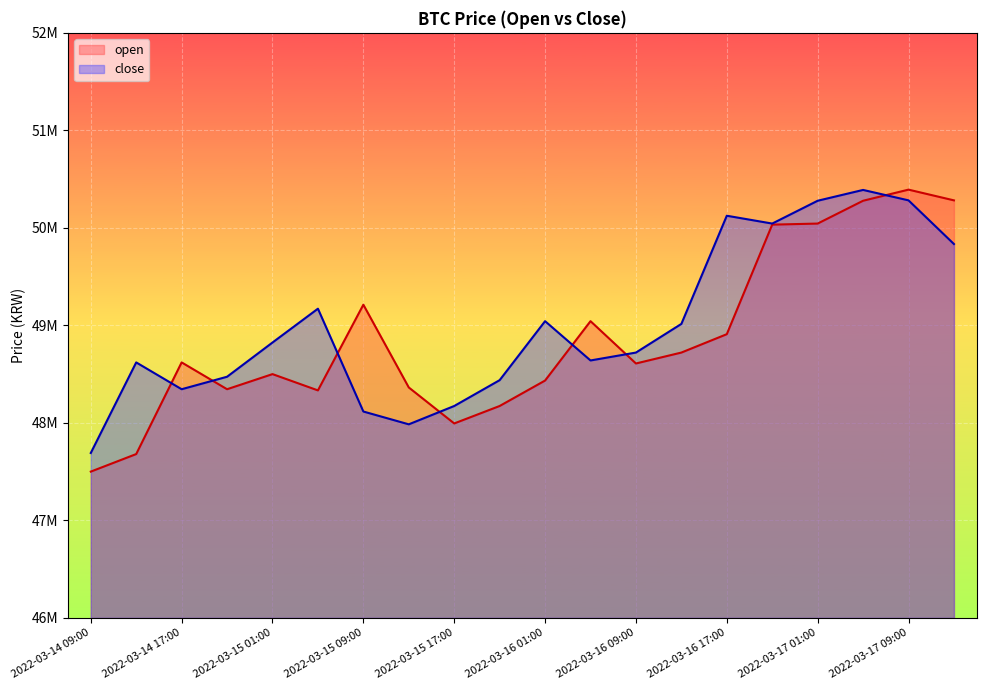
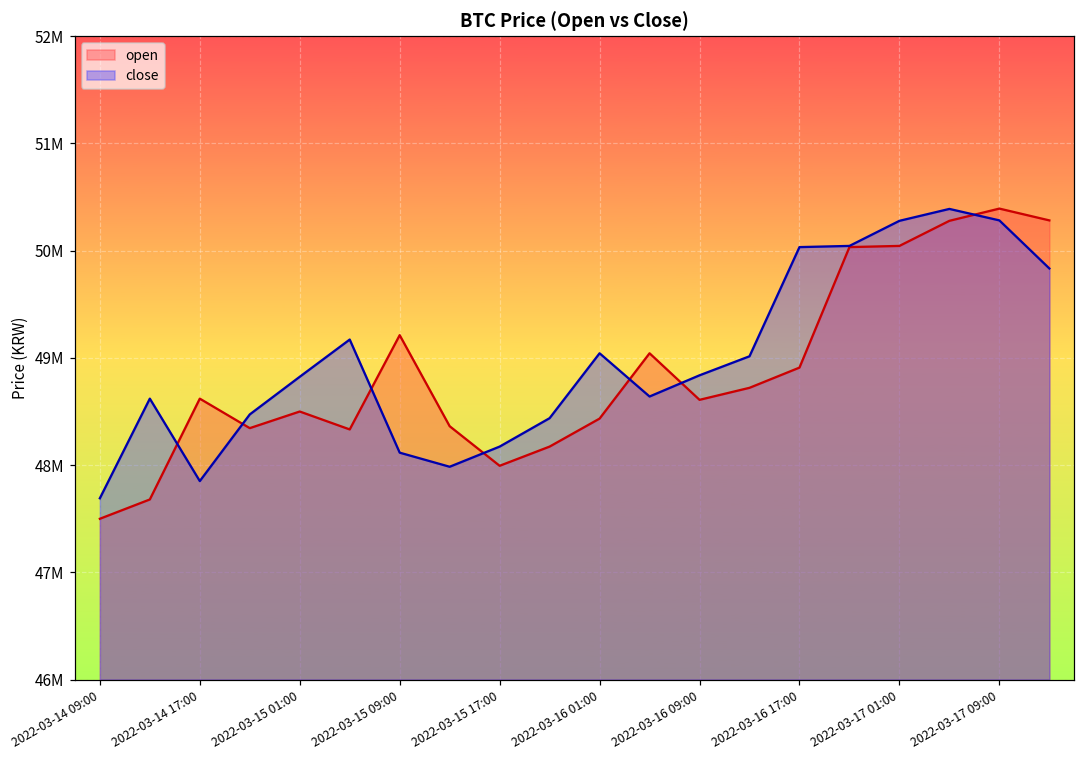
close, 2022-03-14 17:00: 48300000 -> 47900000
close, 2022-03-16 09:00: 48700000 -> 48800000
close, 2022-03-16 17:00: 50100000 -> 50000000
